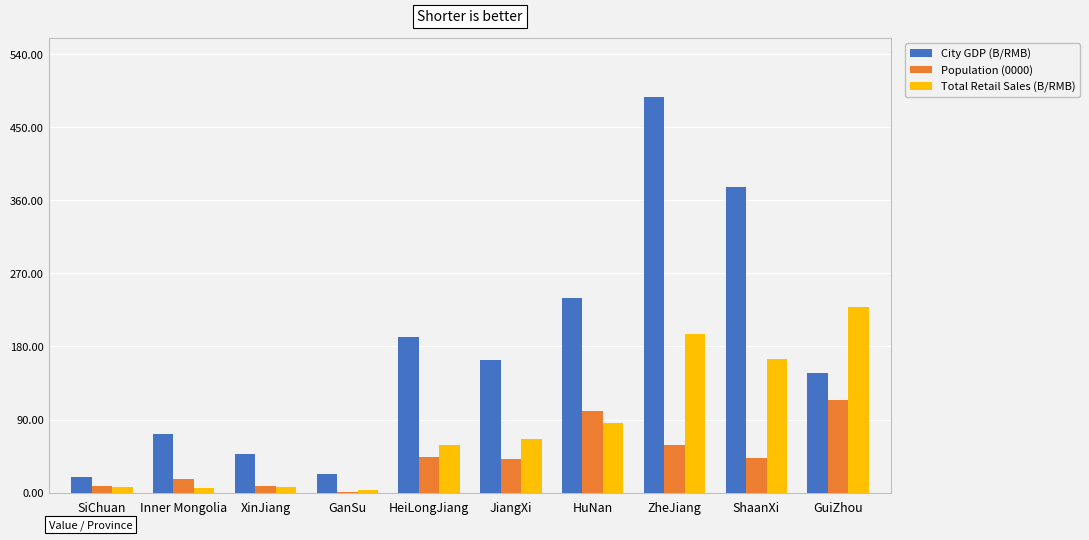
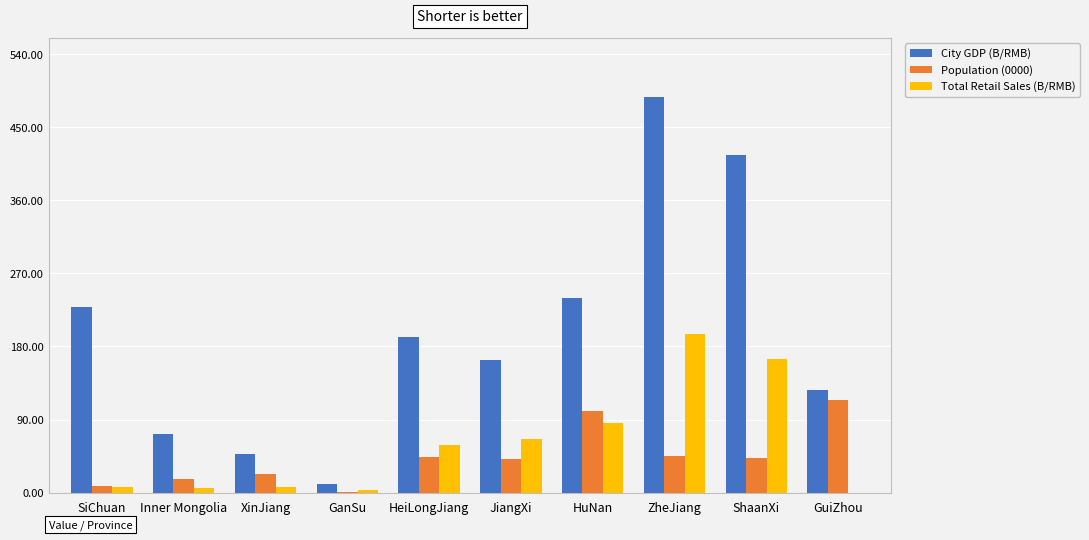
City GDP (B/RMB), SiChuan: 20 -> 230
Population (0000), XinJiang: 10 -> 20
City GDP (B/RMB), GanSu: 20 -> 10
Population (0000), ZheJiang: 60 -> 50
City GDP (B/RMB), ShaanXi: 380 -> 420
City GDP (B/RMB), GuiZhou: 150 -> 130
Total Retail Sales (B/RMB), GuiZhou: 230 -> 0
